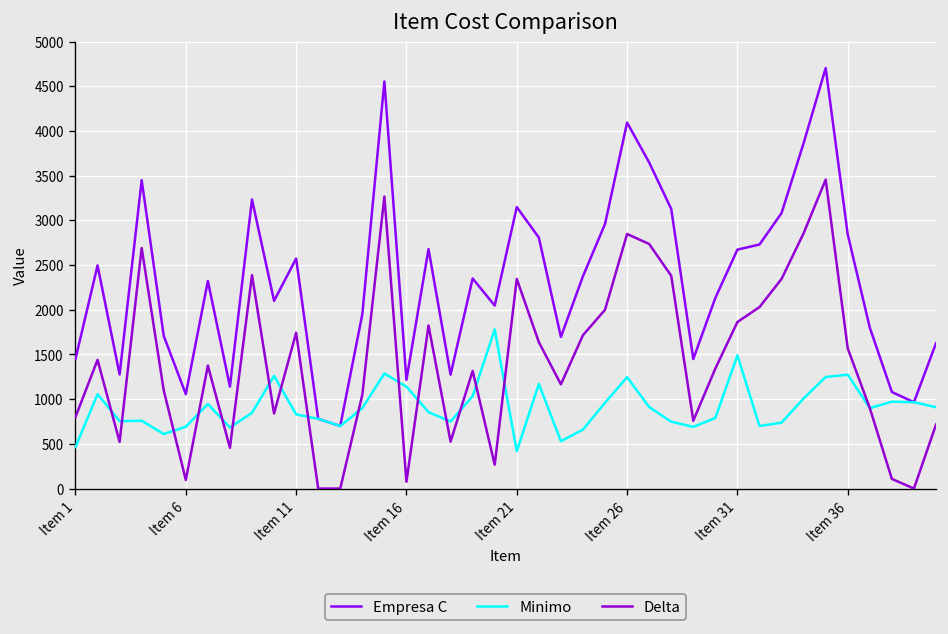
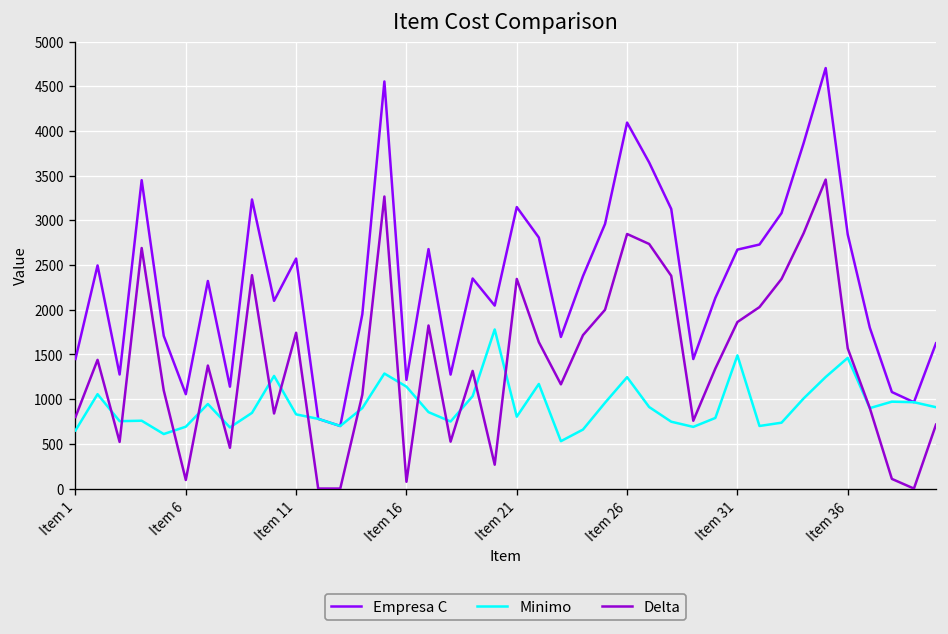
Minimo, Item 1: 500 -> 700
Minimo, Item 21: 400 -> 800
Minimo, Item 36: 1300 -> 1500
